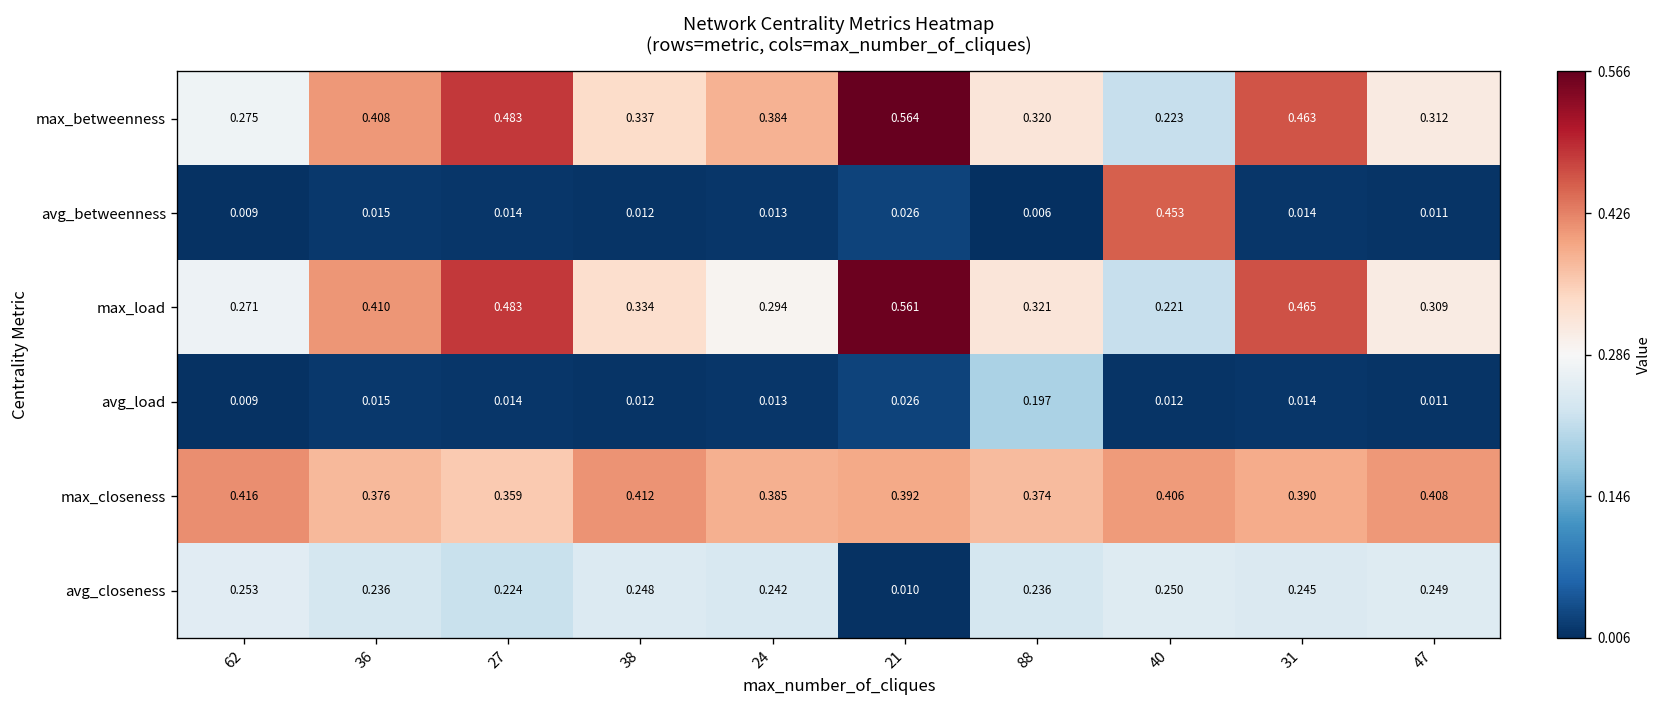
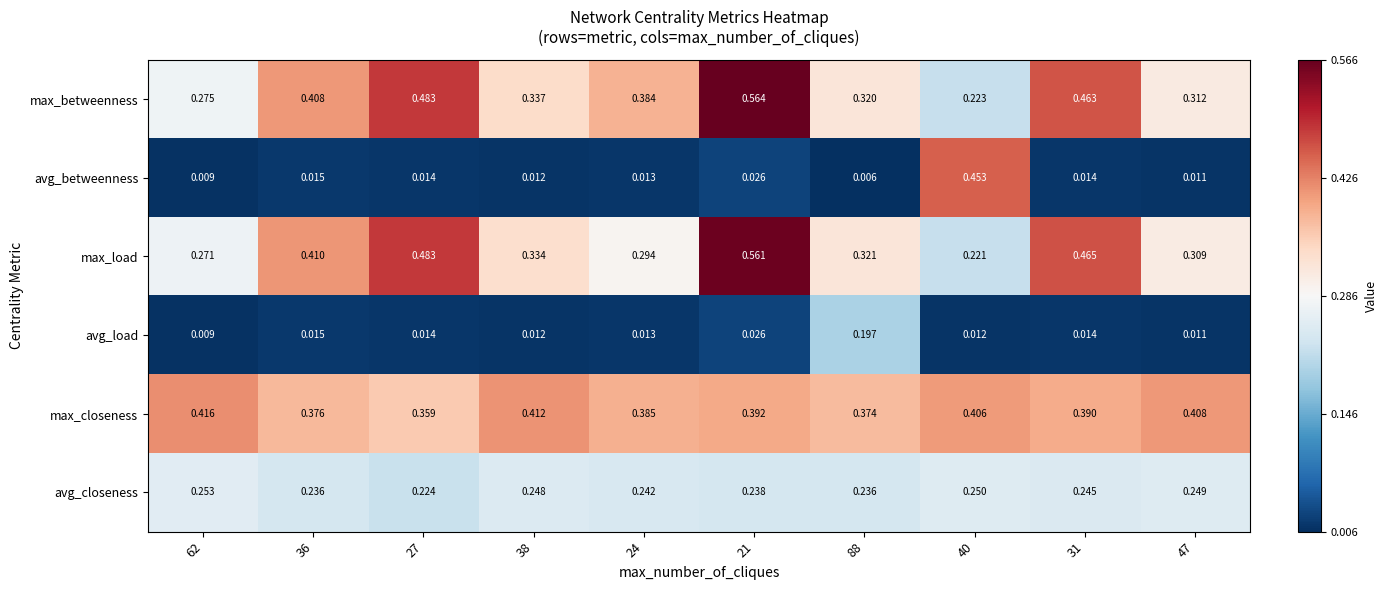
avg_closeness, 21: 0.010 -> 0.238
